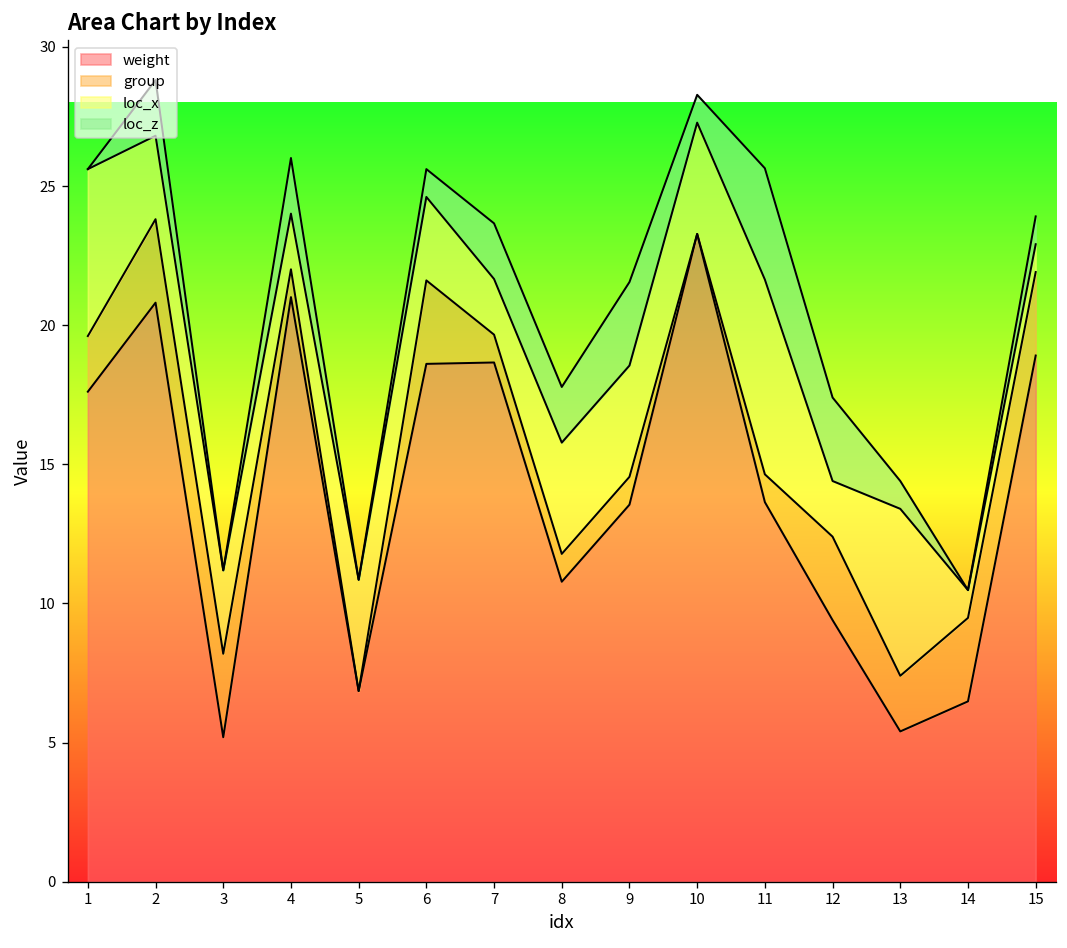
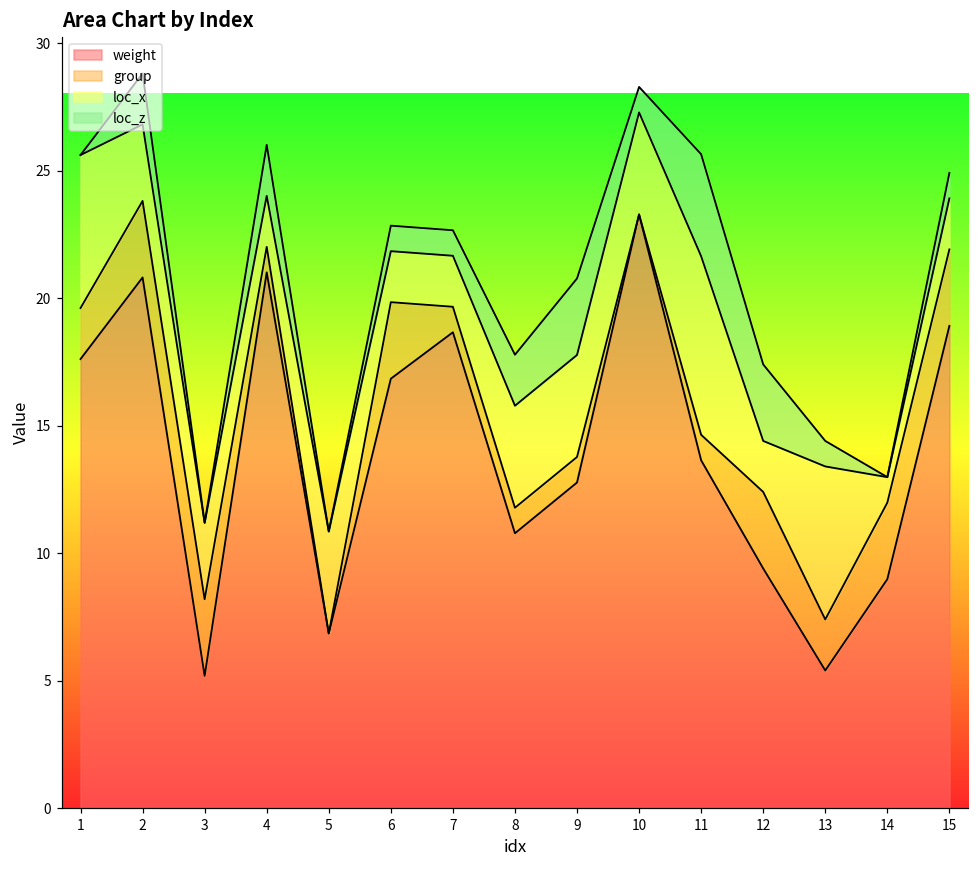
weight, 6: 18.6 -> 16.8
loc_x, 6: 3 -> 2
loc_z, 7: 2 -> 1
weight, 9: 13.6 -> 12.8
weight, 14: 6.5 -> 9.0
loc_x, 15: 1 -> 2
